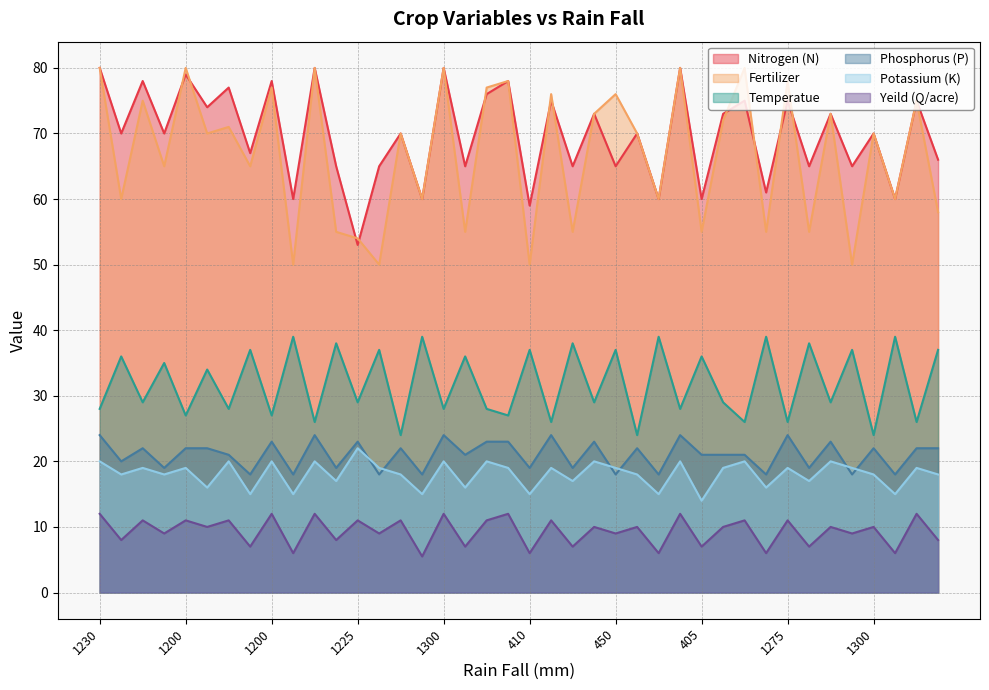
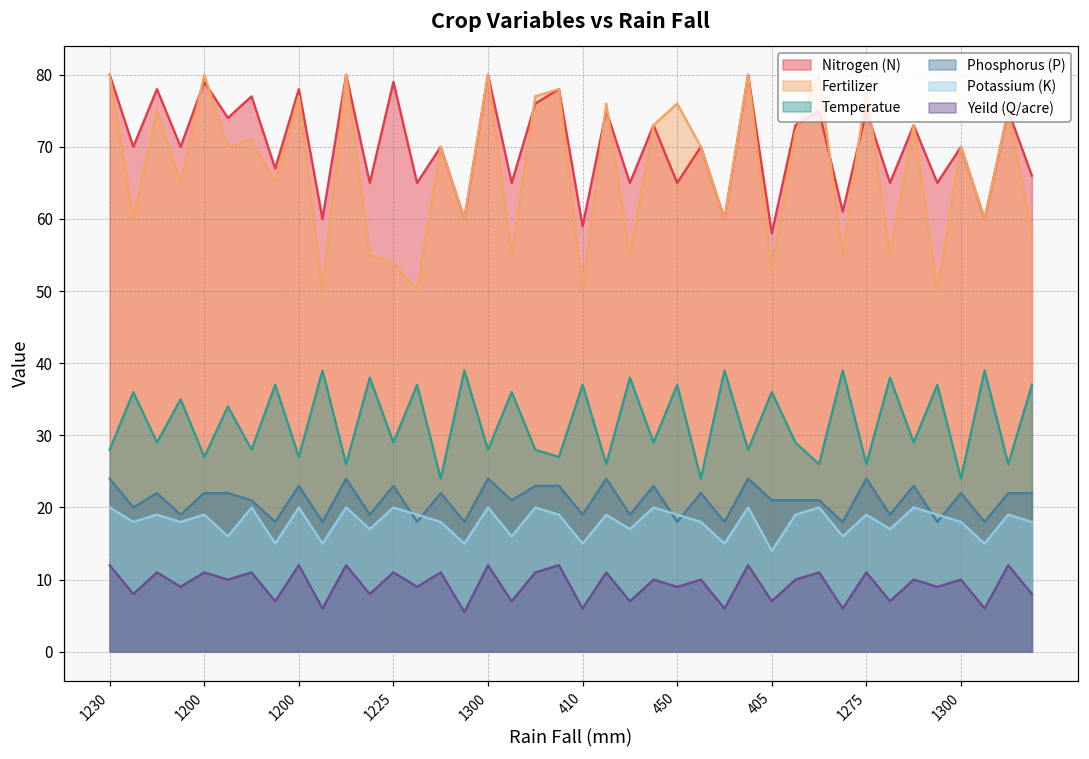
Nitrogen (N), 1225: 53 -> 79
Potassium (K), 1225: 22 -> 20
Nitrogen (N), 405: 60 -> 58
Fertilizer, 405: 55 -> 53
